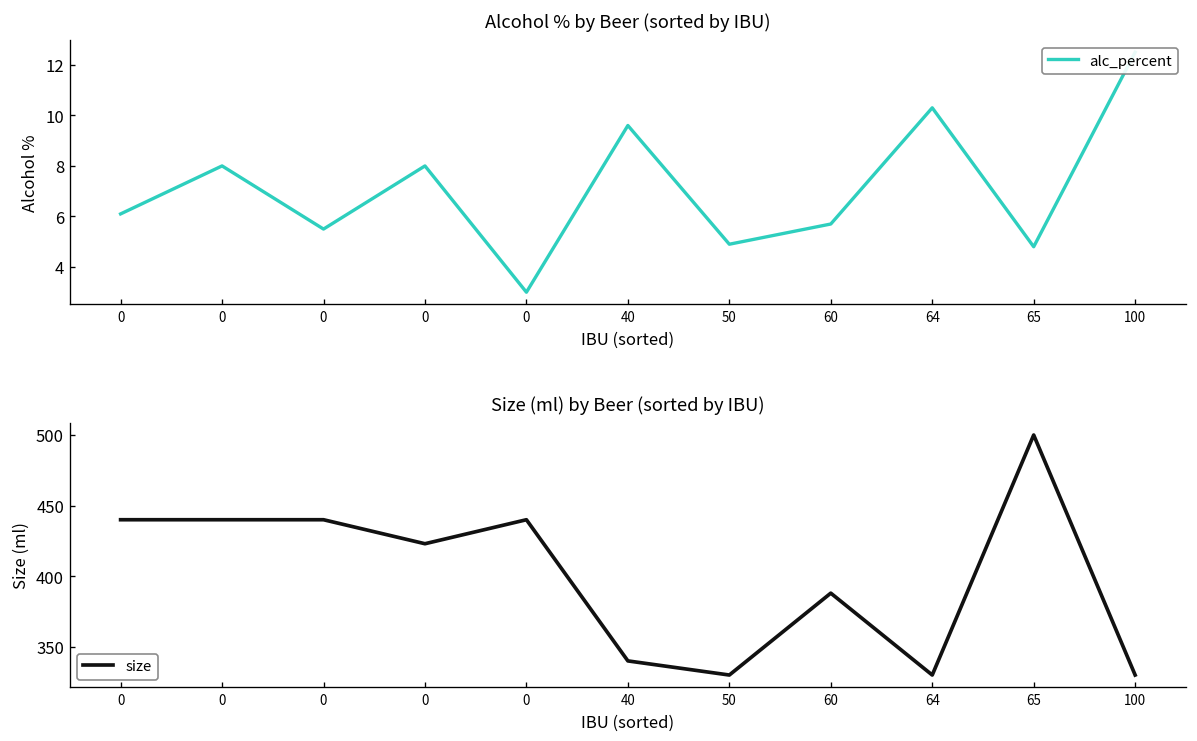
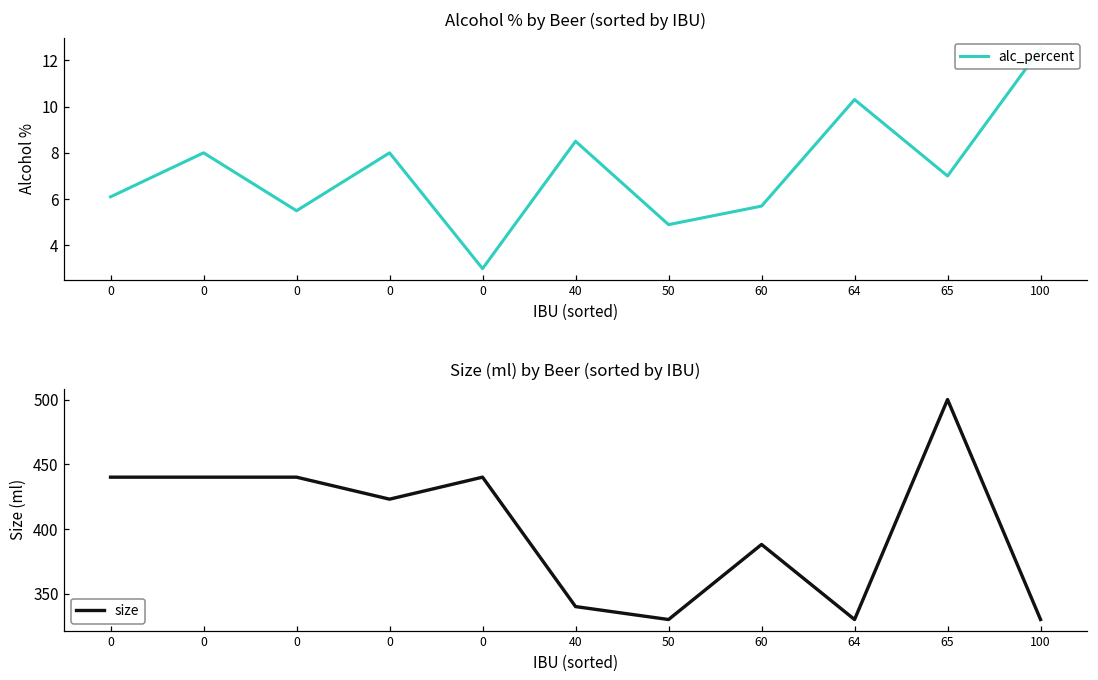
Alcohol % by Beer (sorted by IBU), 40: 9.6 -> 8.5
Alcohol % by Beer (sorted by IBU), 65: 4.8 -> 7.0
